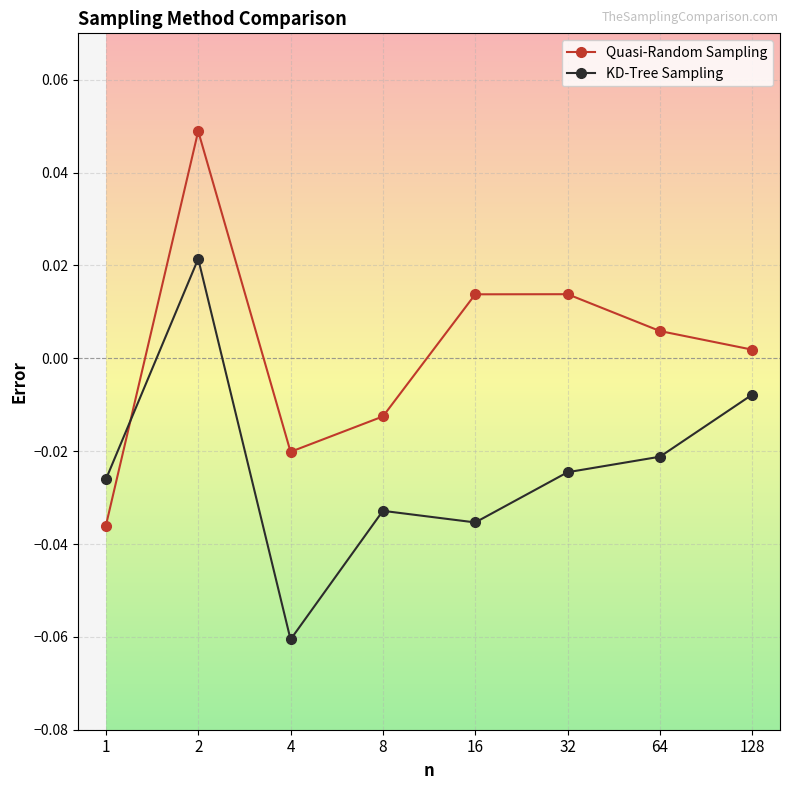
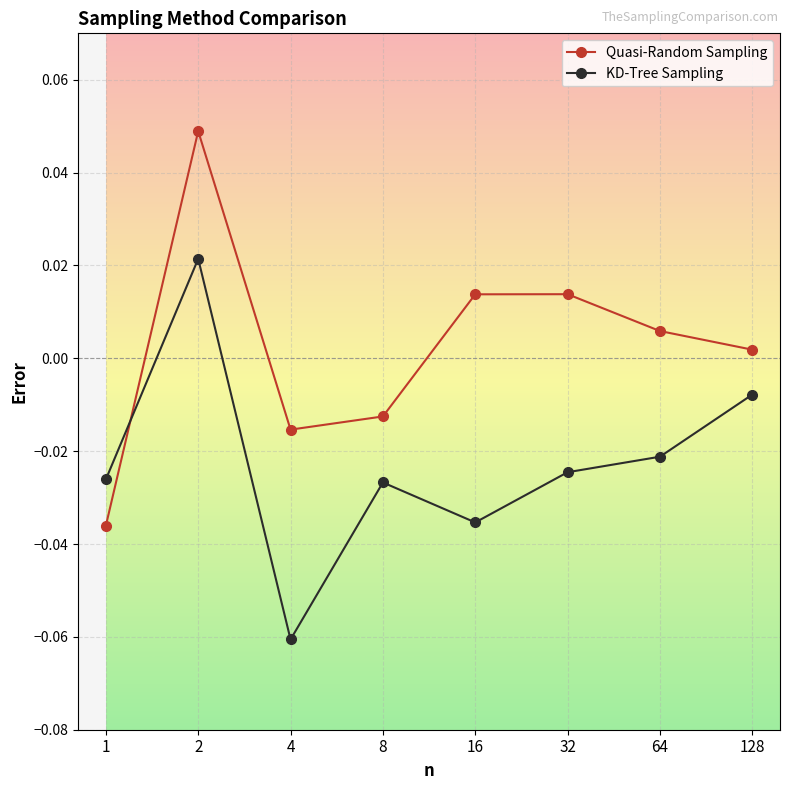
Quasi-Random Sampling, 4: -0.020 -> -0.015
KD-Tree Sampling, 8: -0.033 -> -0.027
